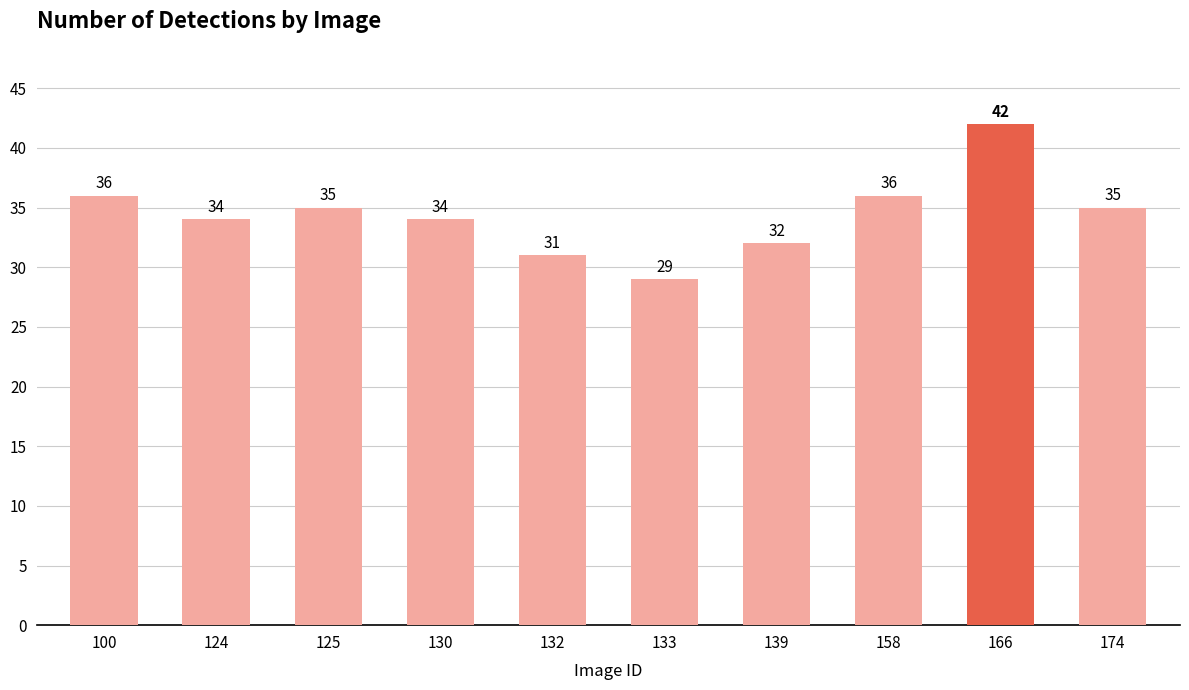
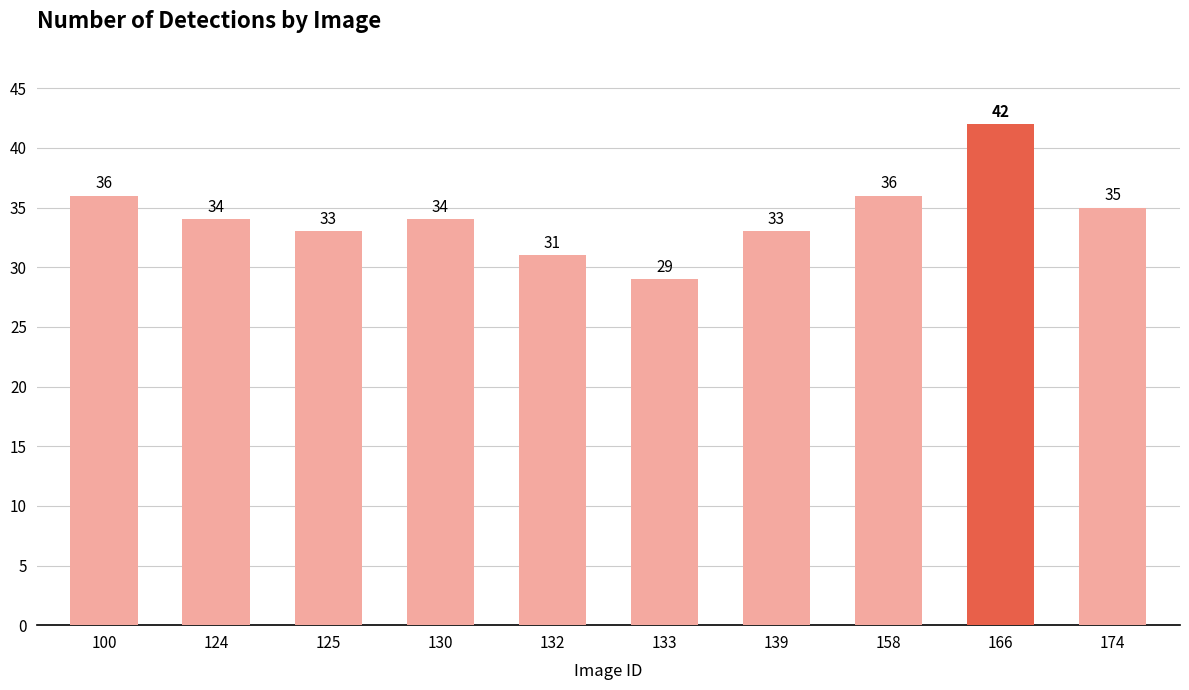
125: 35 -> 33
139: 32 -> 33
